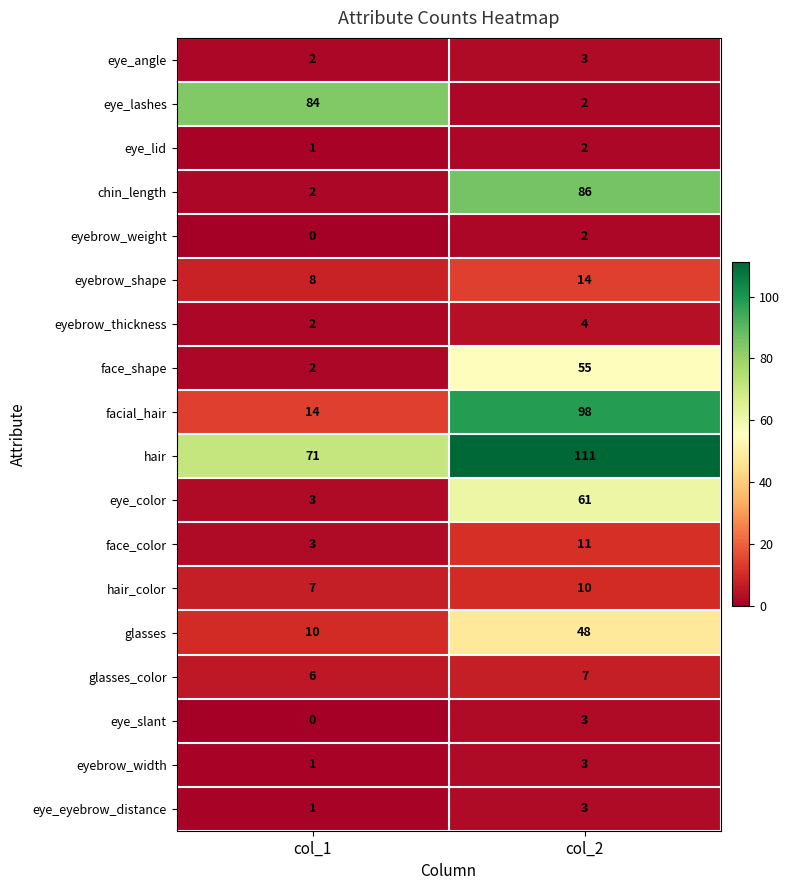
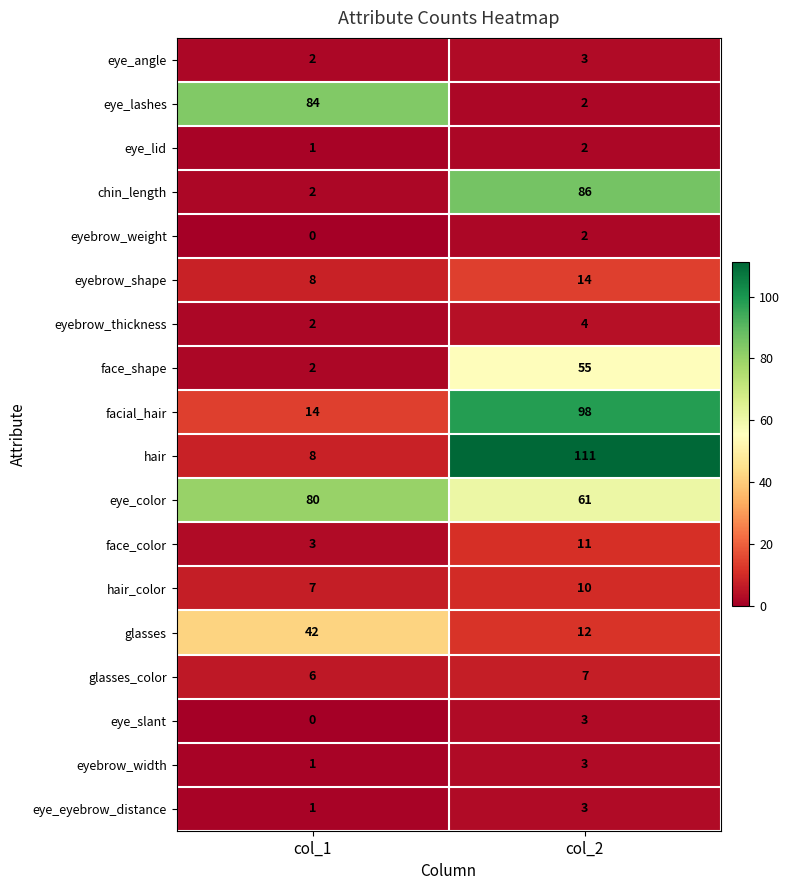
hair, col_1: 71 -> 8
eye_color, col_1: 3 -> 80
glasses, col_1: 10 -> 42
glasses, col_2: 48 -> 12
